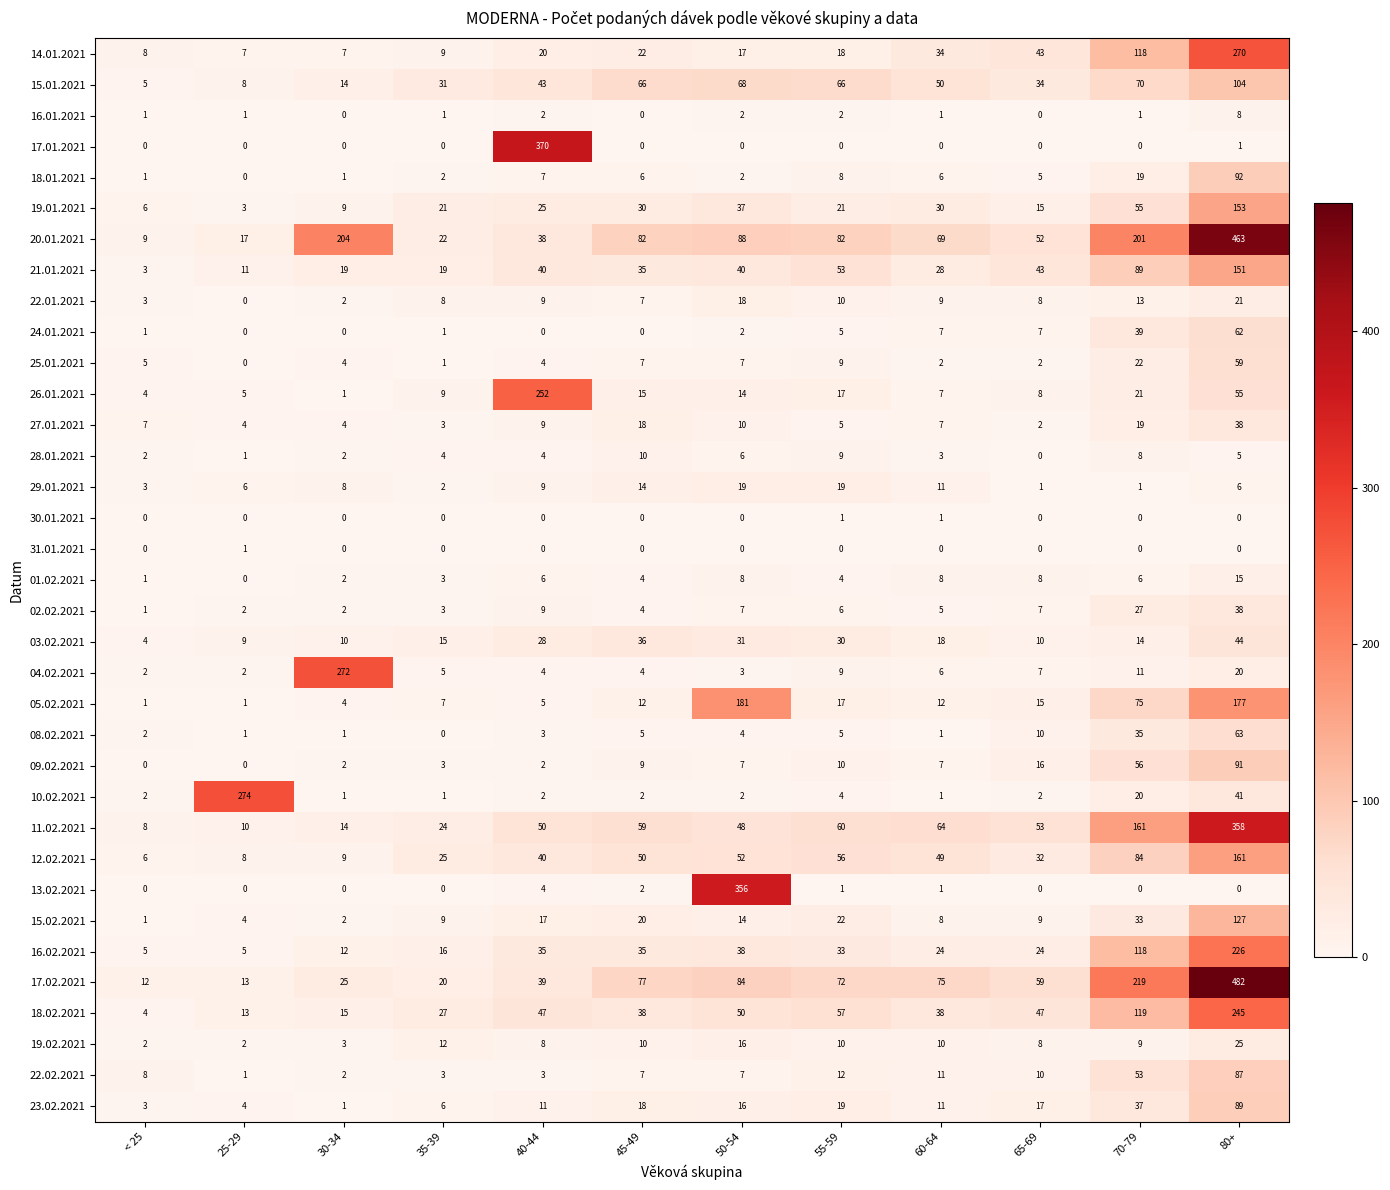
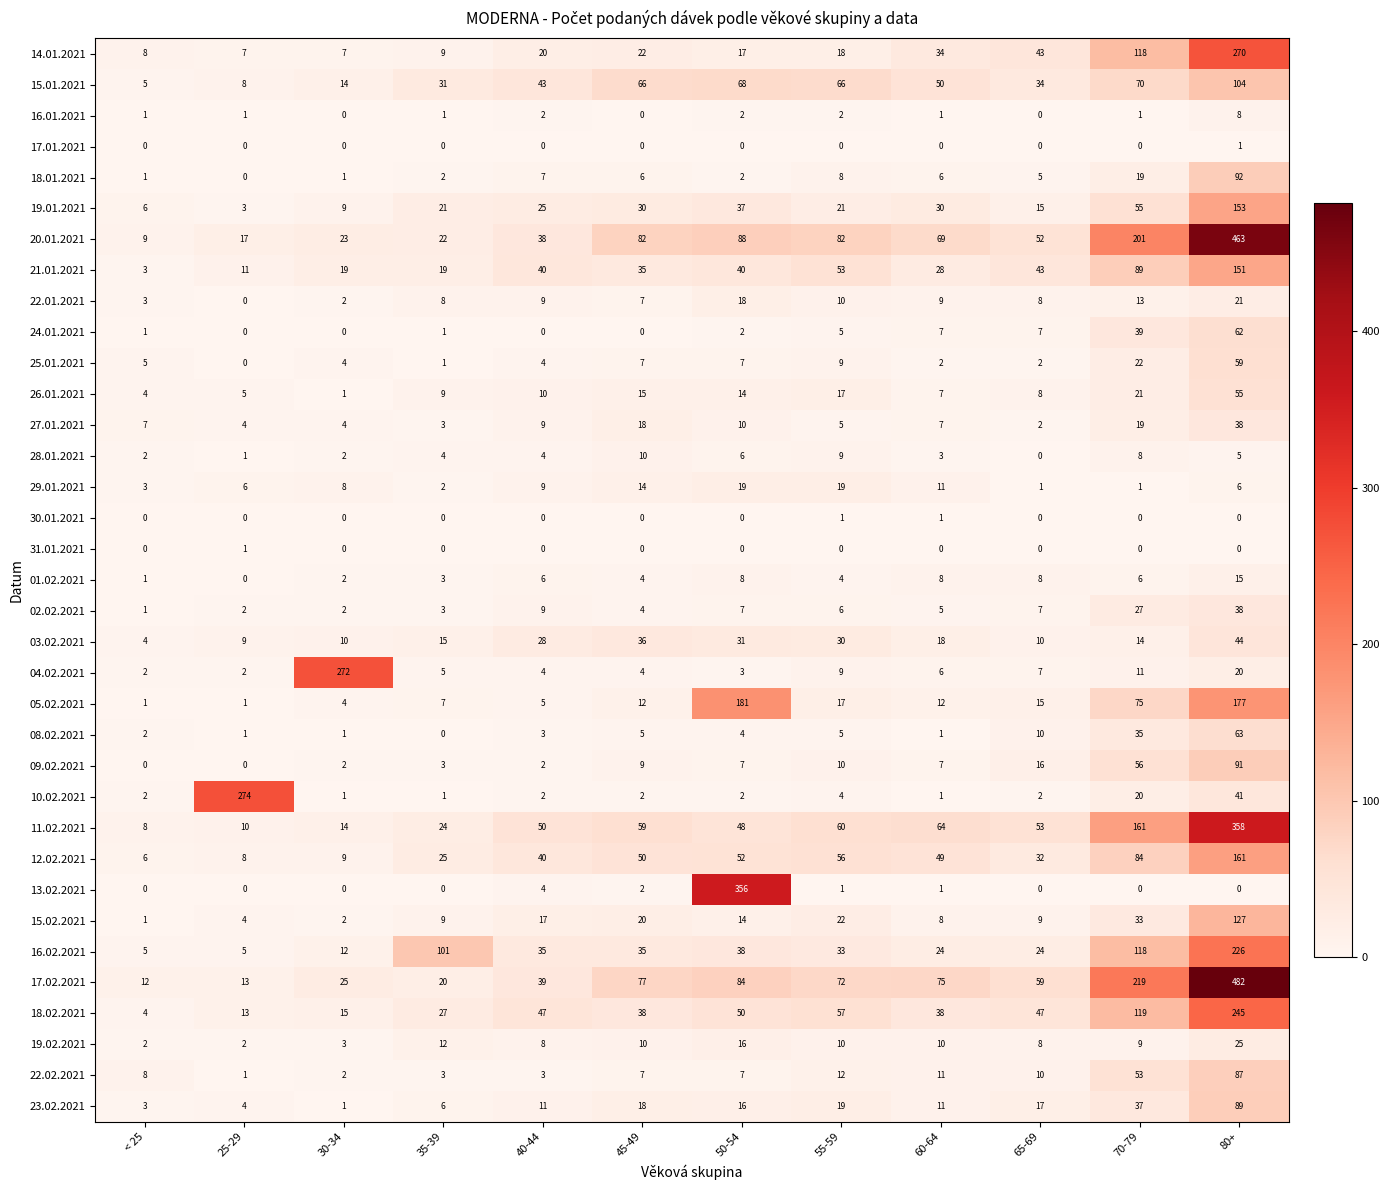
17.01.2021, 40-44: 370 -> 0
20.01.2021, 30-34: 204 -> 23
26.01.2021, 40-44: 252 -> 10
16.02.2021, 35-39: 16 -> 101
